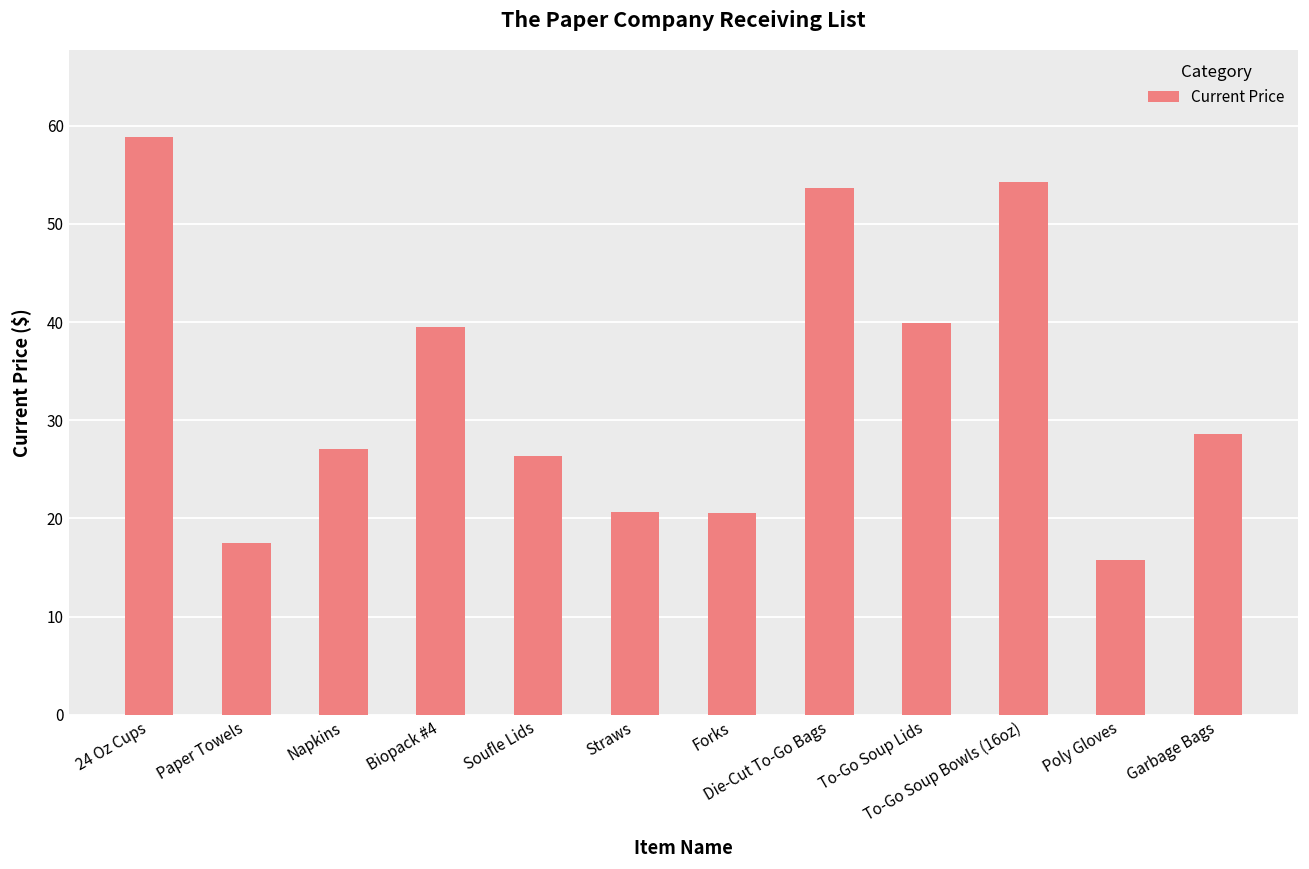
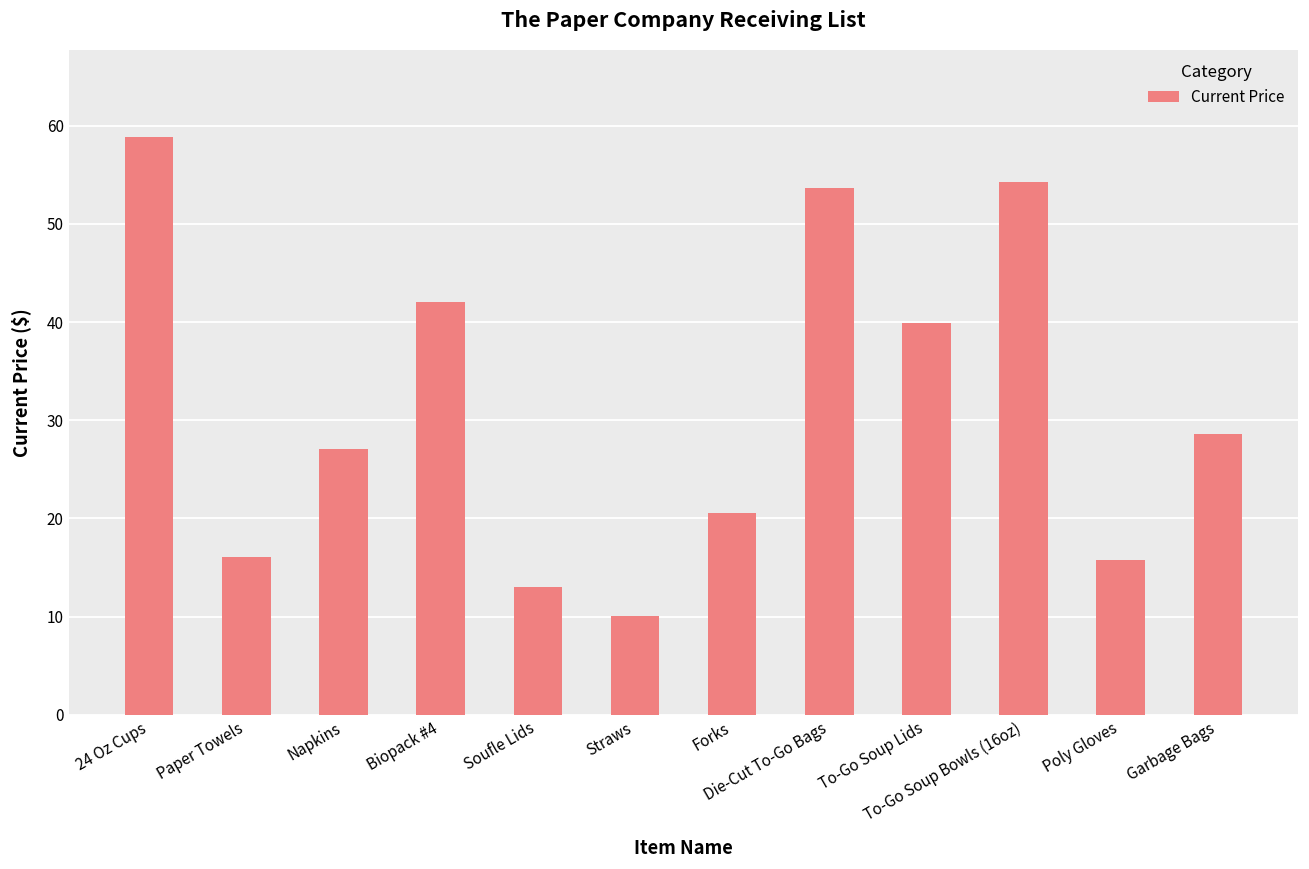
Paper Towels: 17 -> 16
Biopack #4: 40 -> 42
Soufle Lids: 26 -> 13
Straws: 21 -> 10
